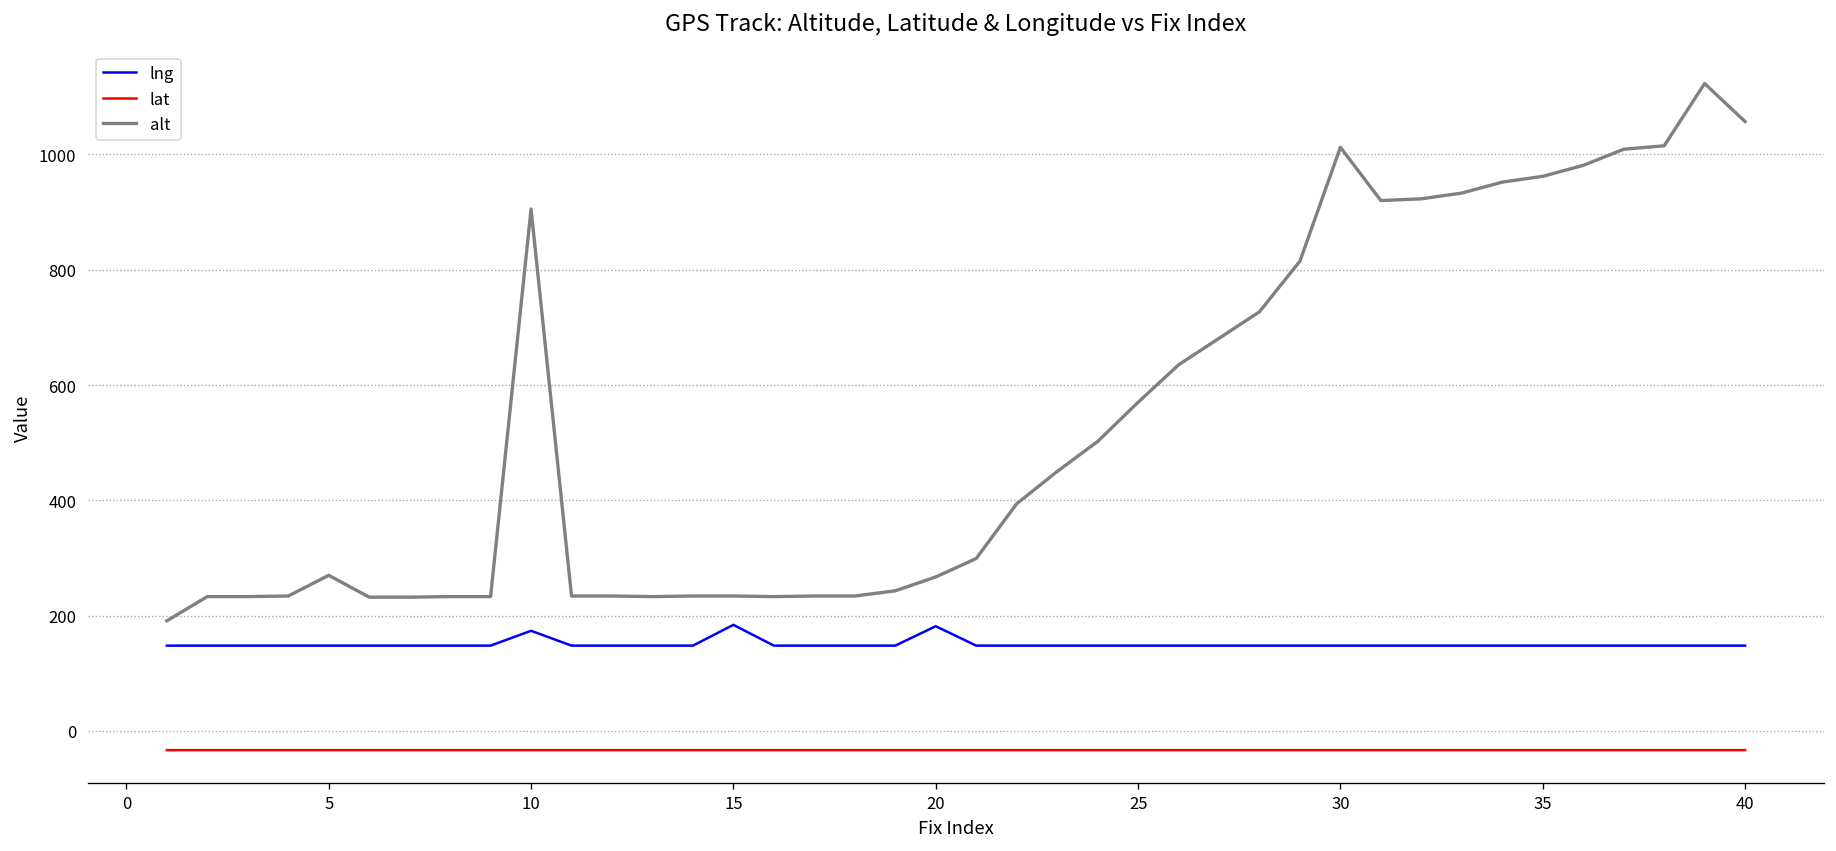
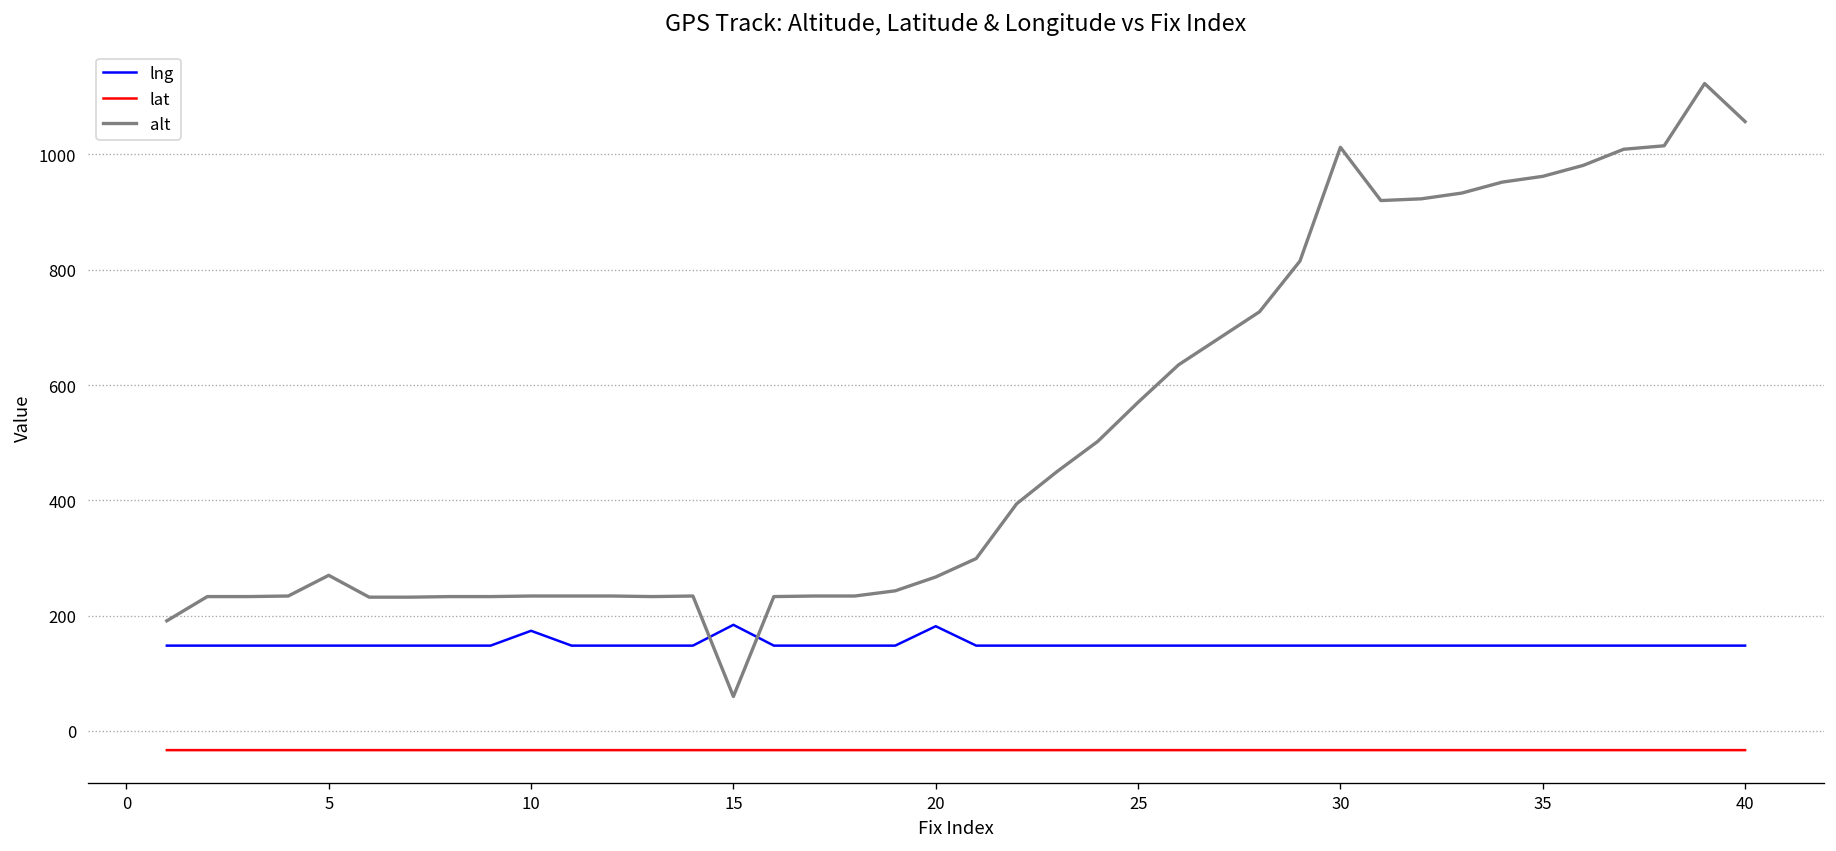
alt, 10: 910 -> 230
alt, 15: 230 -> 60
